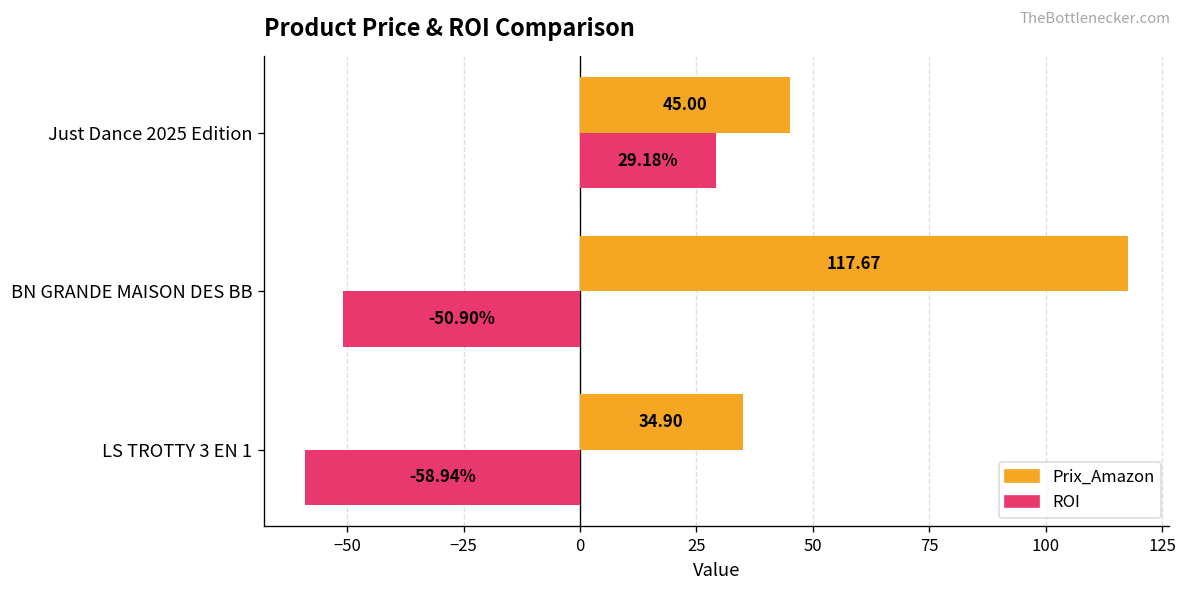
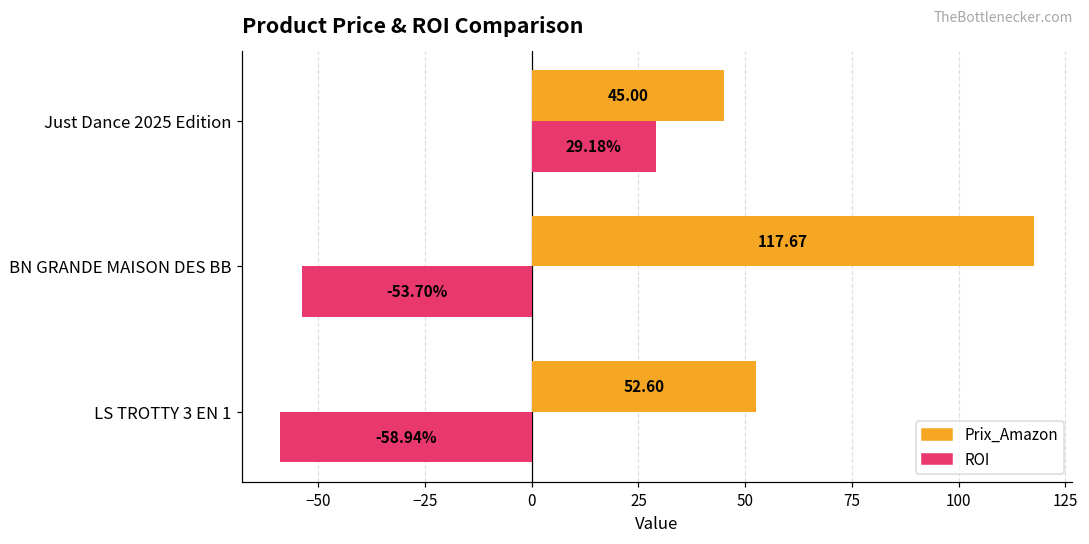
ROI, BN GRANDE MAISON DES BB: -50.90% -> -53.70%
Prix_Amazon, LS TROTTY 3 EN 1: 34.90 -> 52.60
